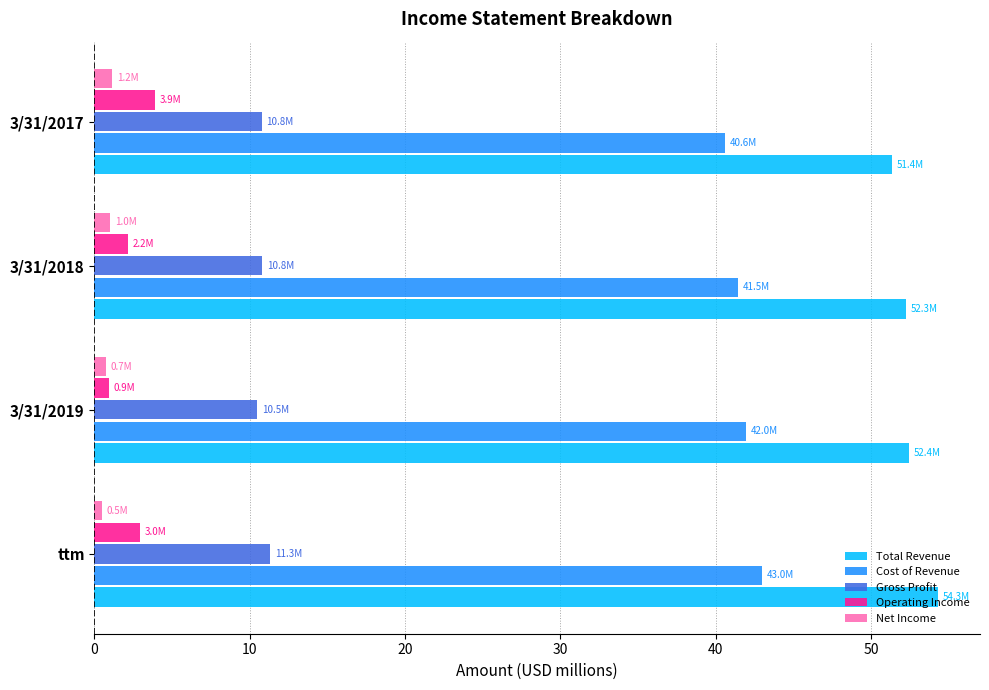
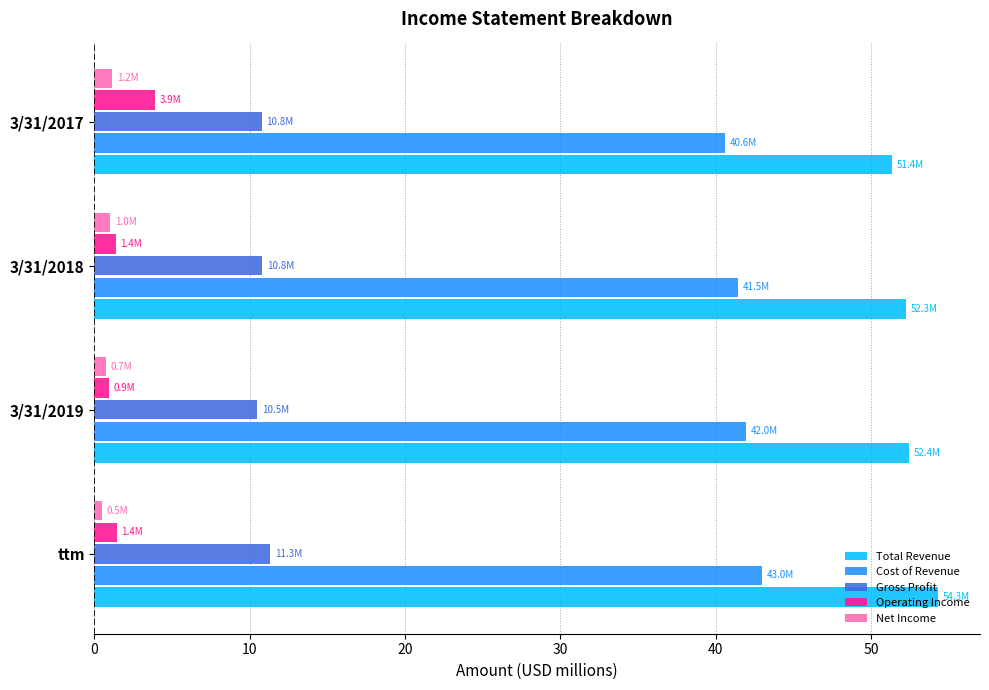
Operating Income, 3/31/2018: 2.2M -> 1.4M
Operating Income, ttm: 3.0M -> 1.4M
